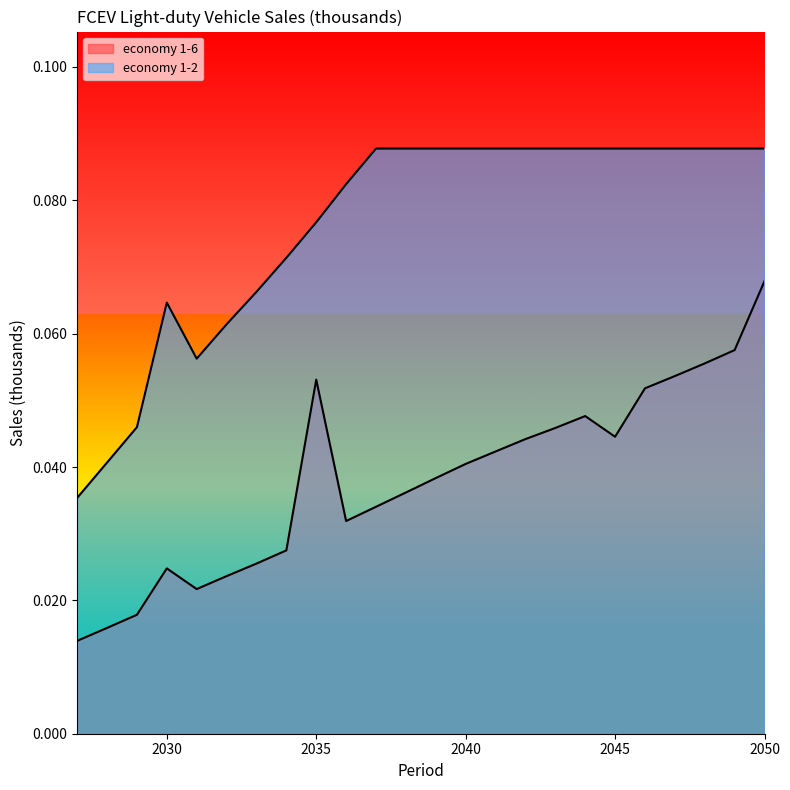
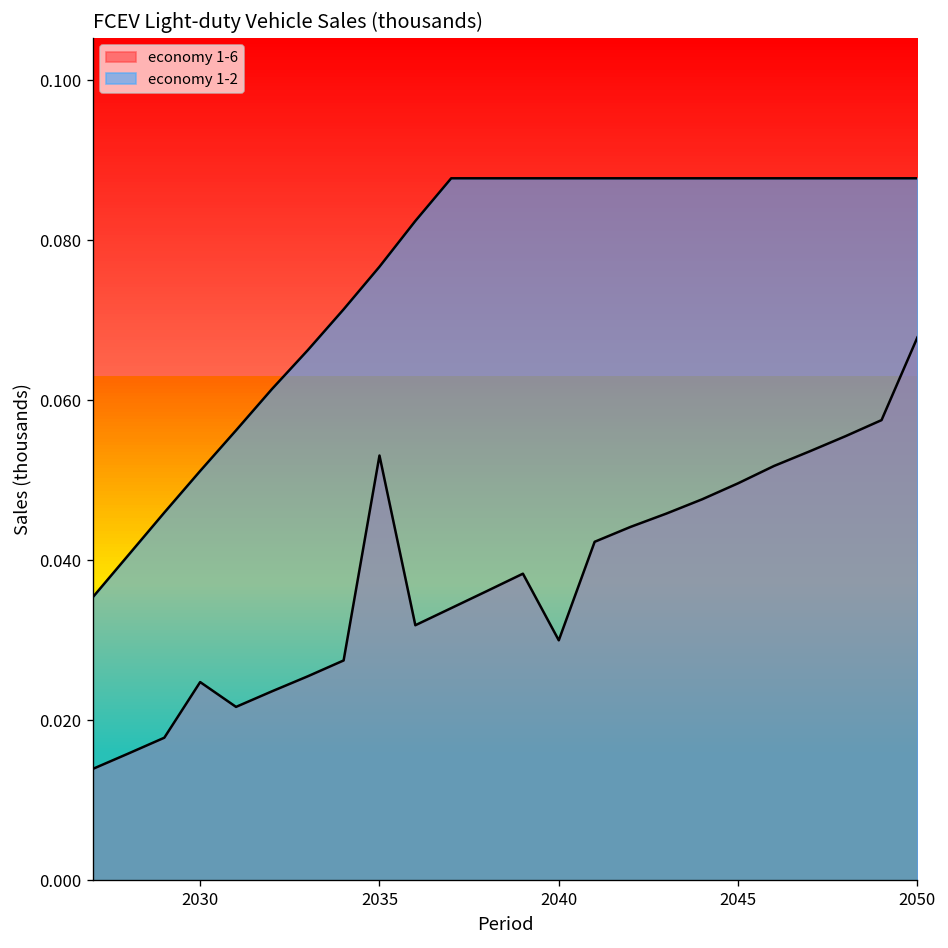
economy 1-2, 2030: 0.065 -> 0.051
economy 1-6, 2040: 0.040 -> 0.030
economy 1-6, 2045: 0.045 -> 0.050
